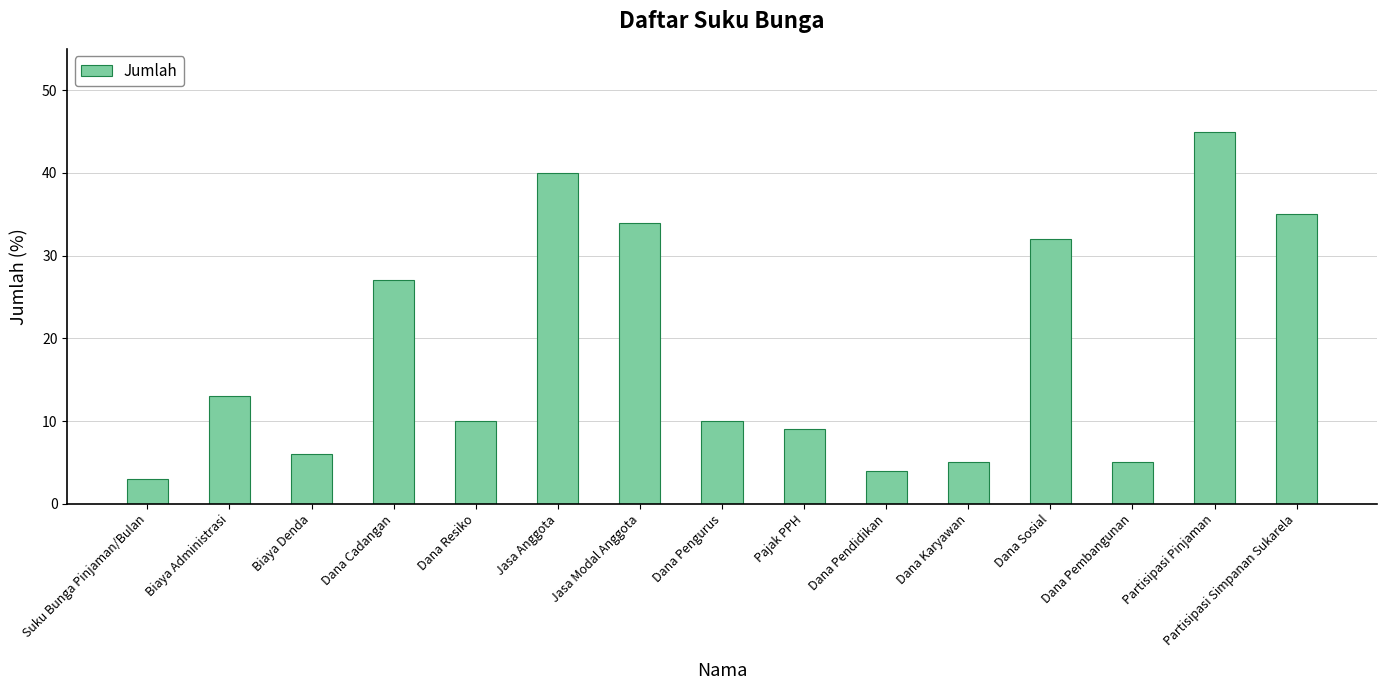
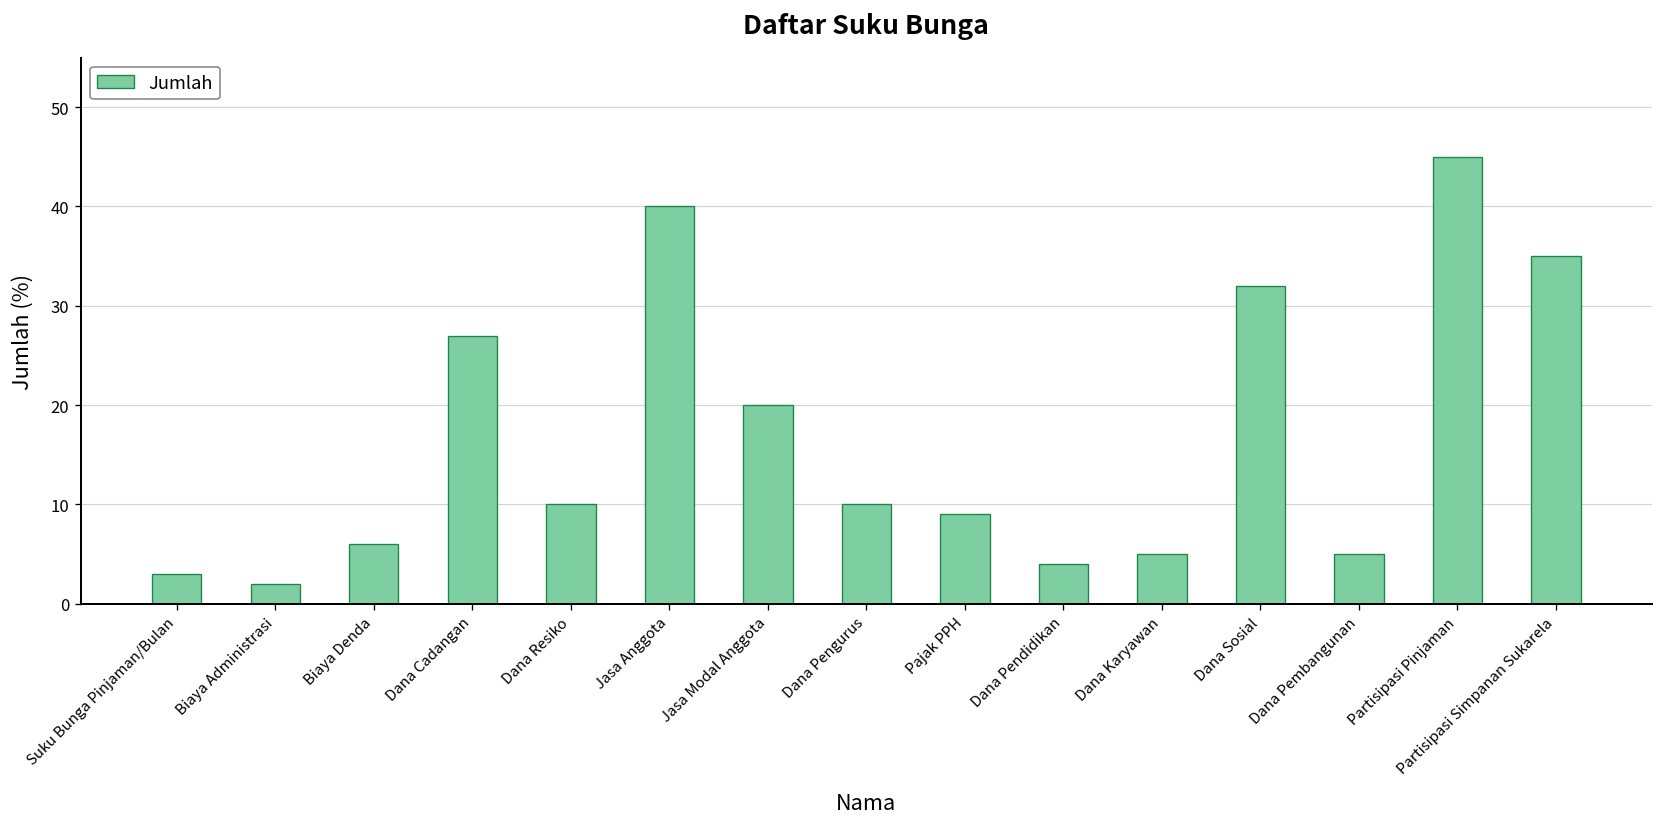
Biaya Administrasi: 13 -> 2
Jasa Modal Anggota: 34 -> 20
